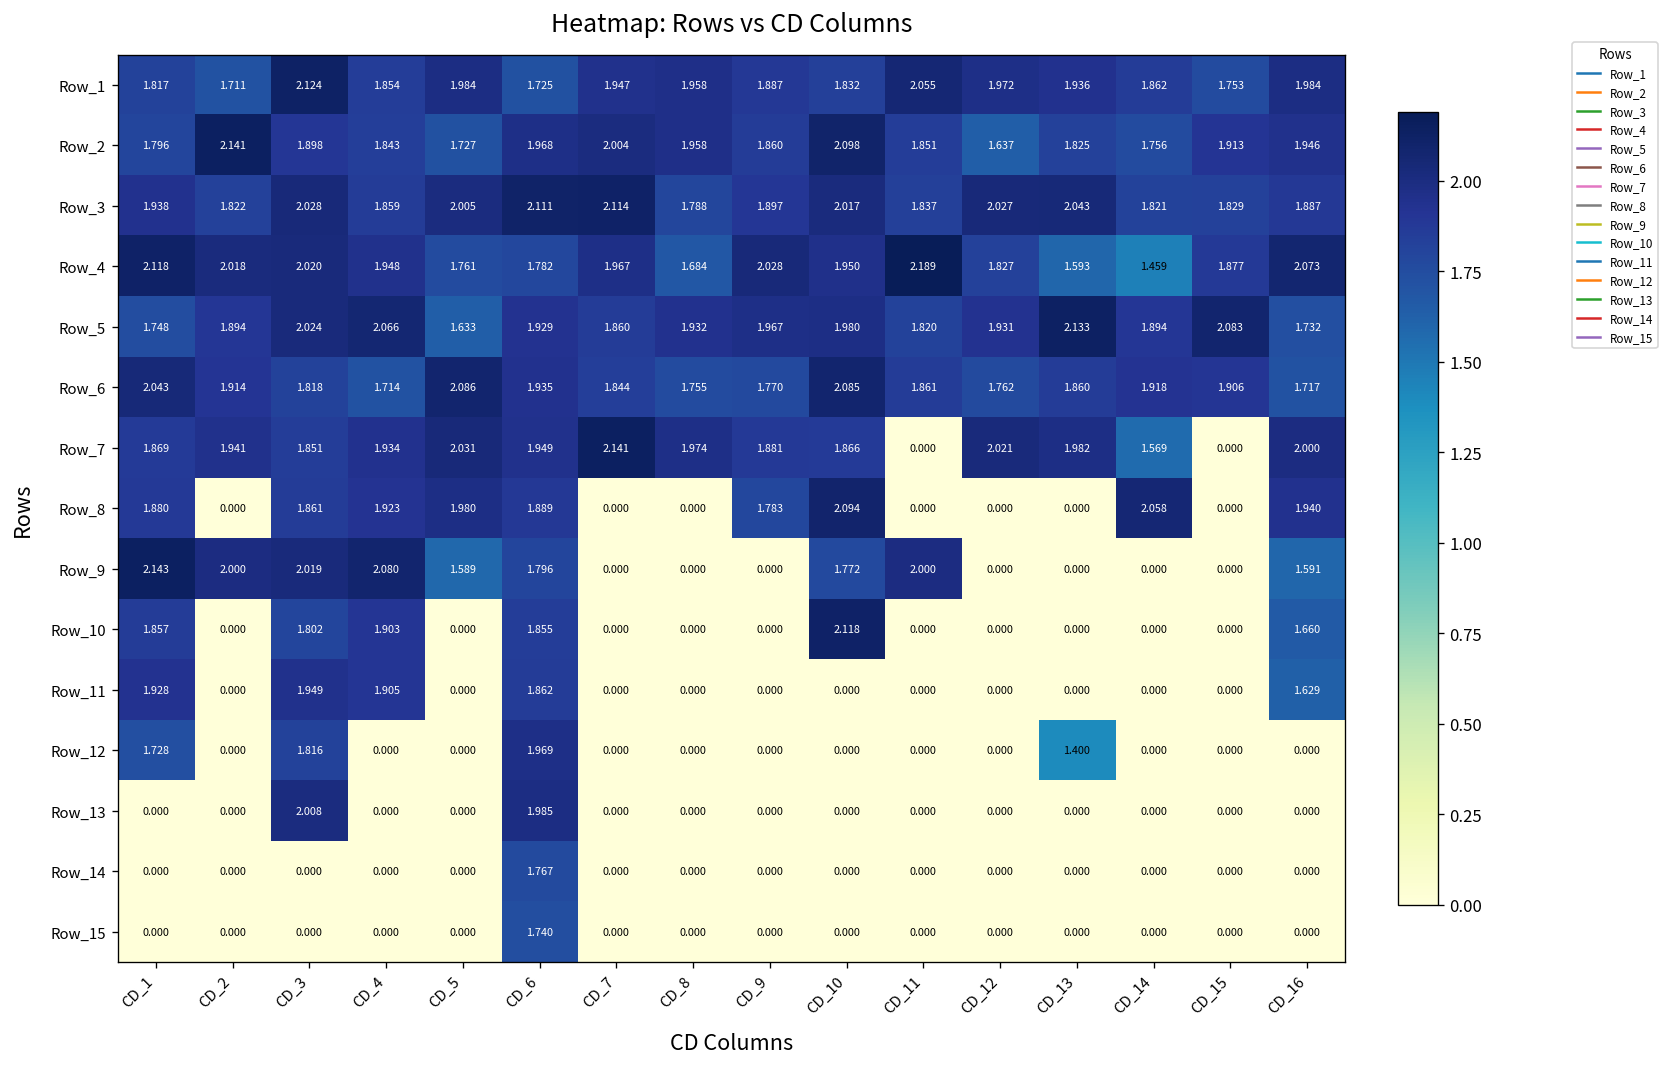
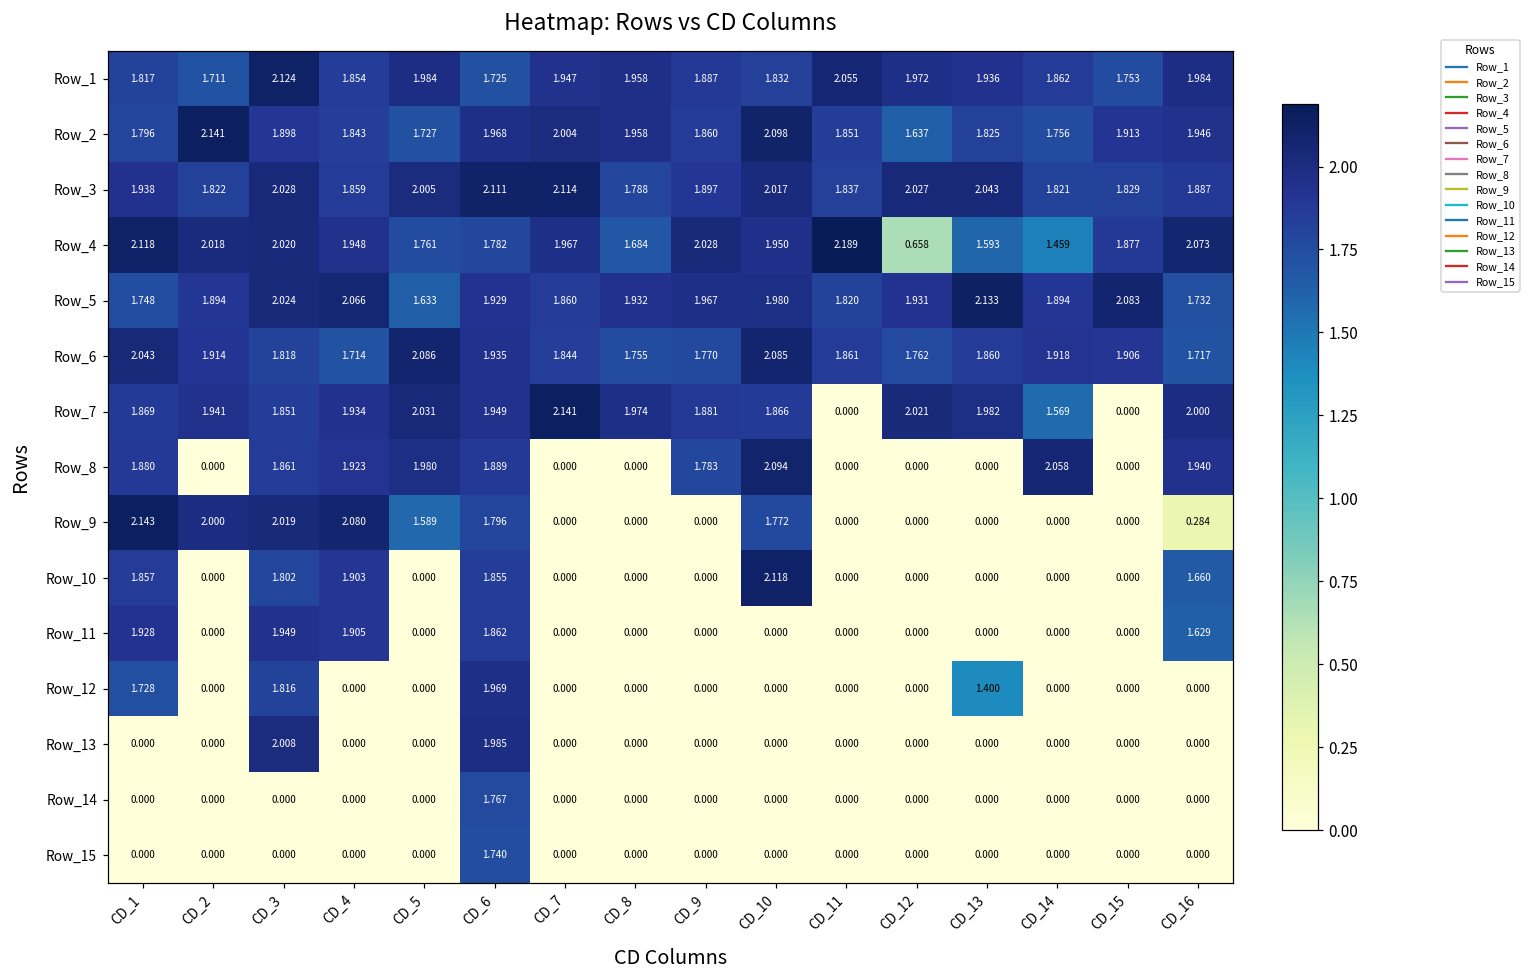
Row_4, CD_12: 1.827 -> 0.658
Row_9, CD_11: 2.000 -> 0.000
Row_9, CD_16: 1.591 -> 0.284
